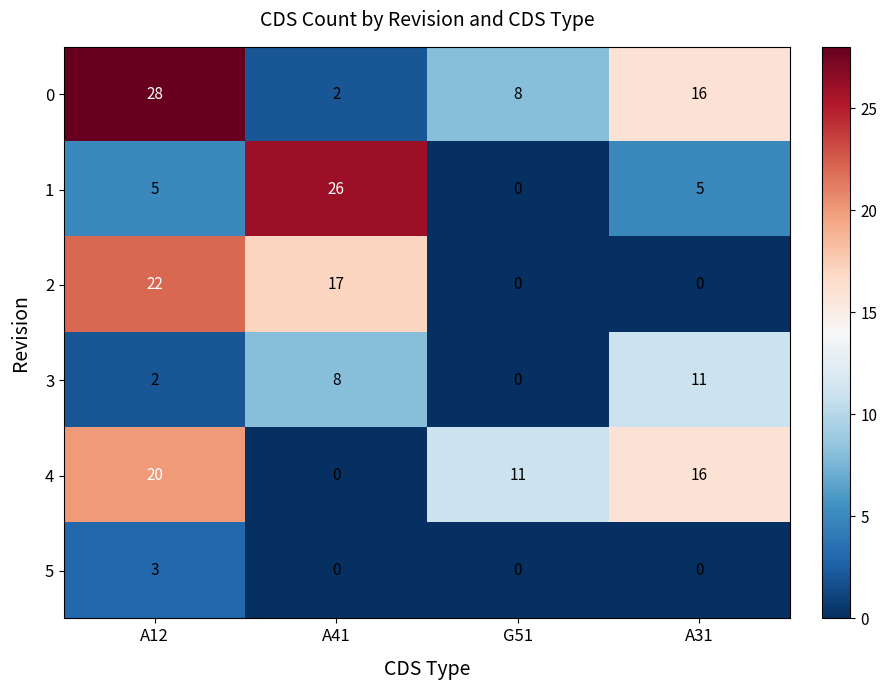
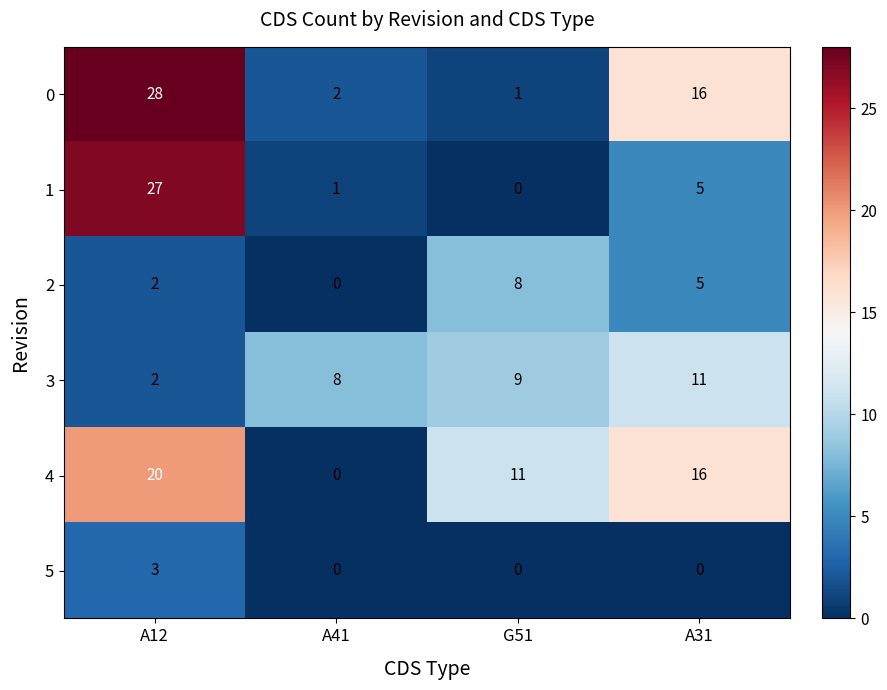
0, G51: 8 -> 1
1, A12: 5 -> 27
1, A41: 26 -> 1
2, A12: 22 -> 2
2, A41: 17 -> 0
2, G51: 0 -> 8
2, A31: 0 -> 5
3, G51: 0 -> 9
